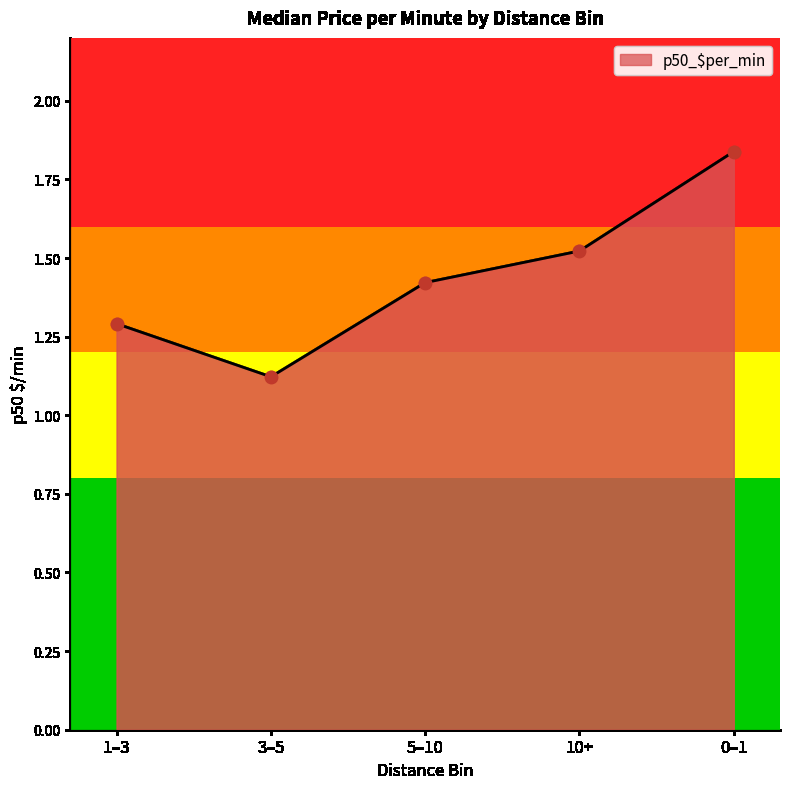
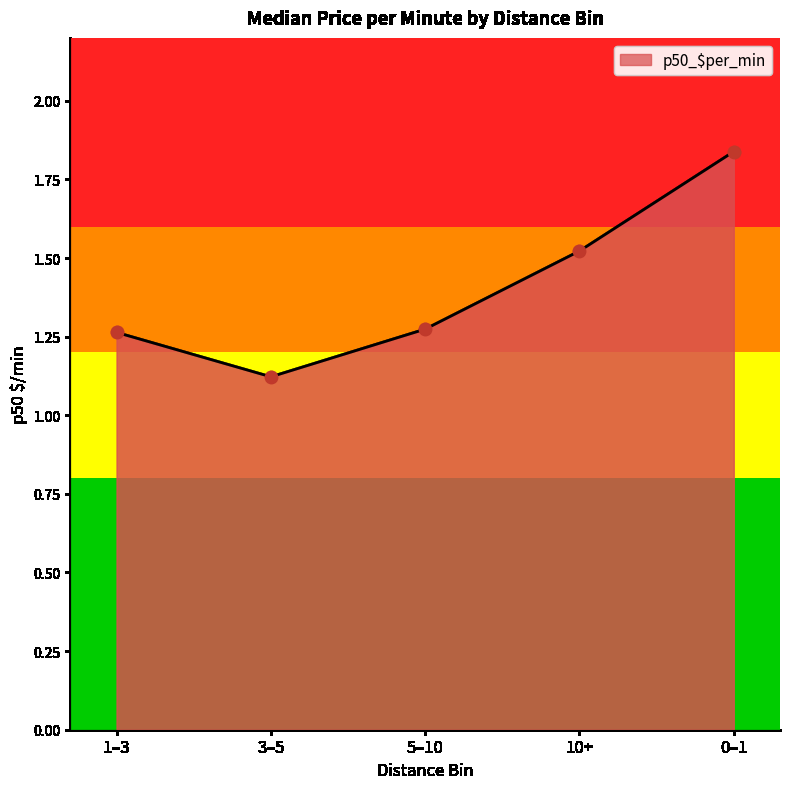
1–3: 1.29 -> 1.26
5–10: 1.42 -> 1.27
